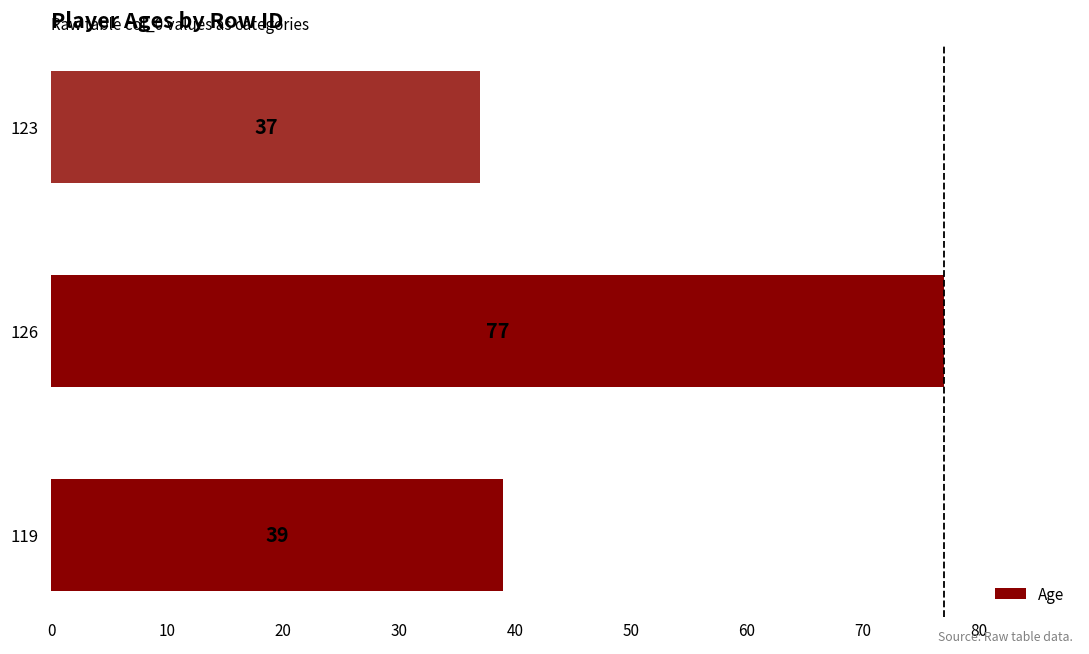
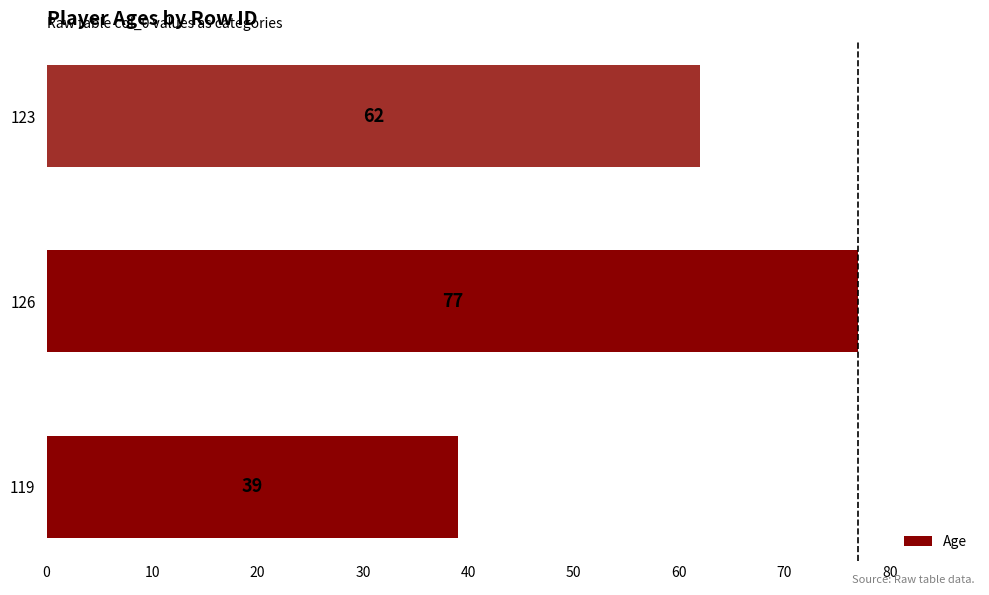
123: 37 -> 62
